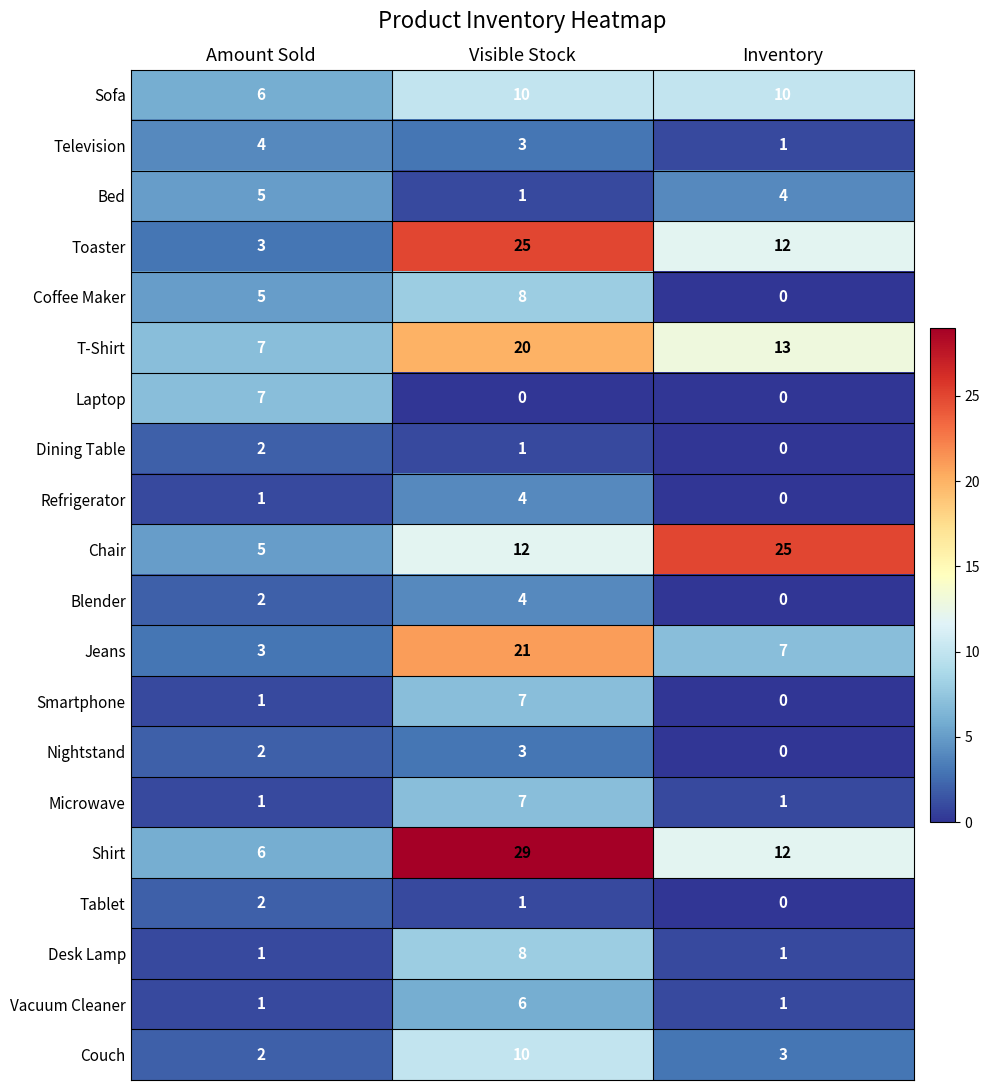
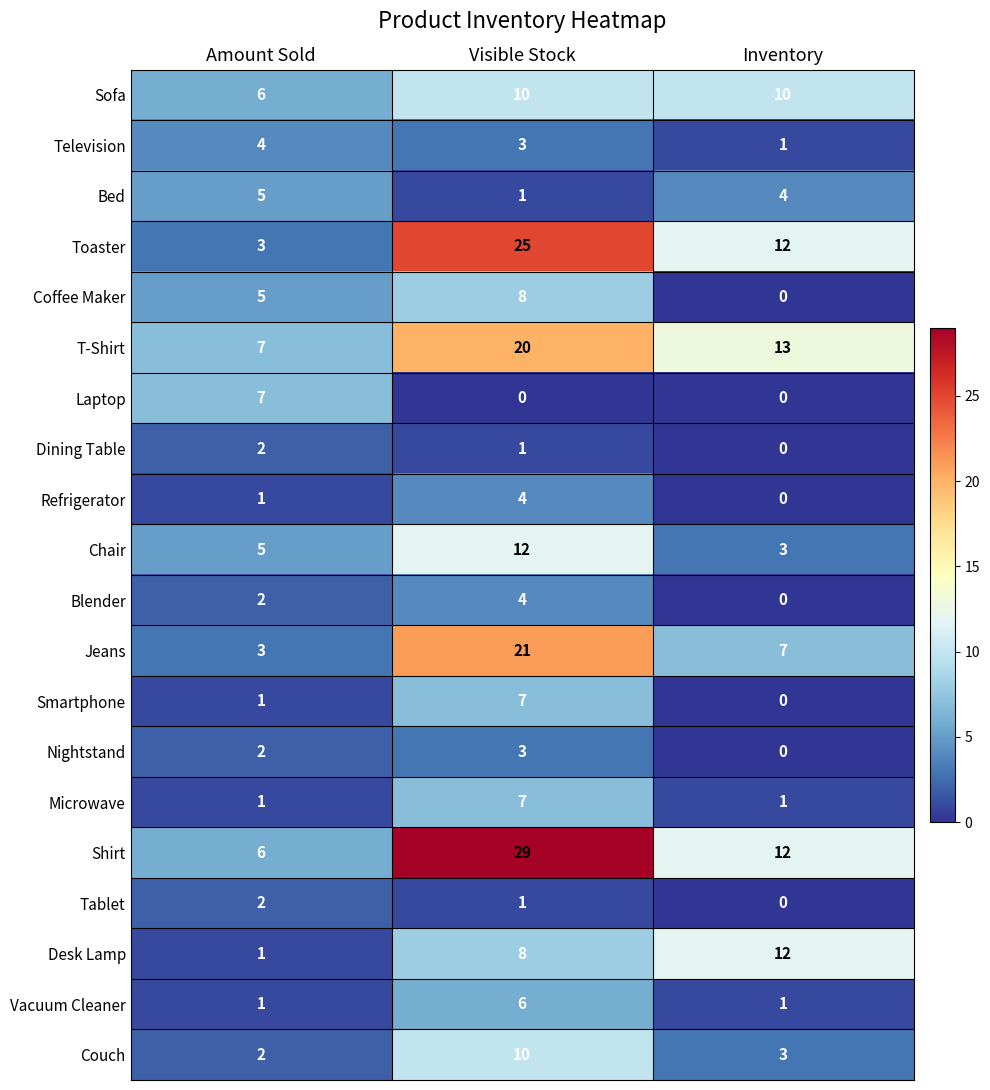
Chair, Inventory: 25 -> 3
Desk Lamp, Inventory: 1 -> 12
